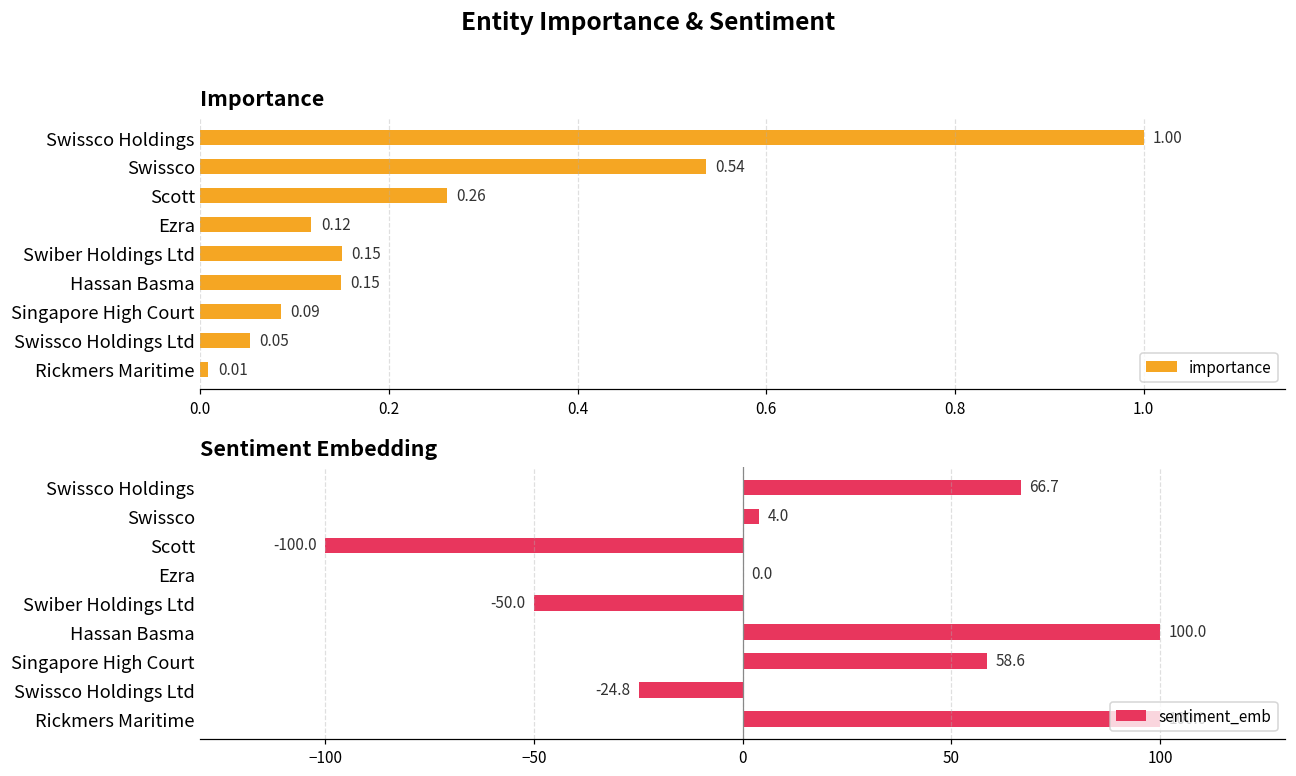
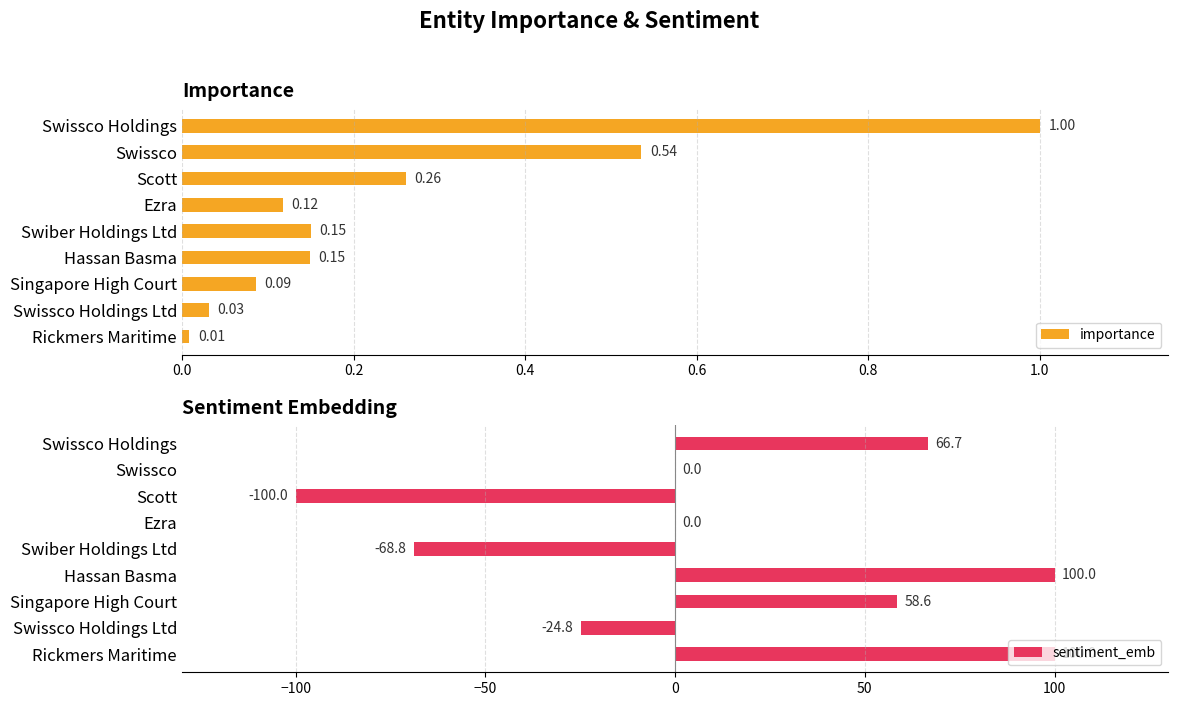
Importance, Swissco Holdings Ltd: 0.05 -> 0.03
Sentiment Embedding, Swissco: 4.0 -> 0.0
Sentiment Embedding, Swiber Holdings Ltd: -50.0 -> -68.8
